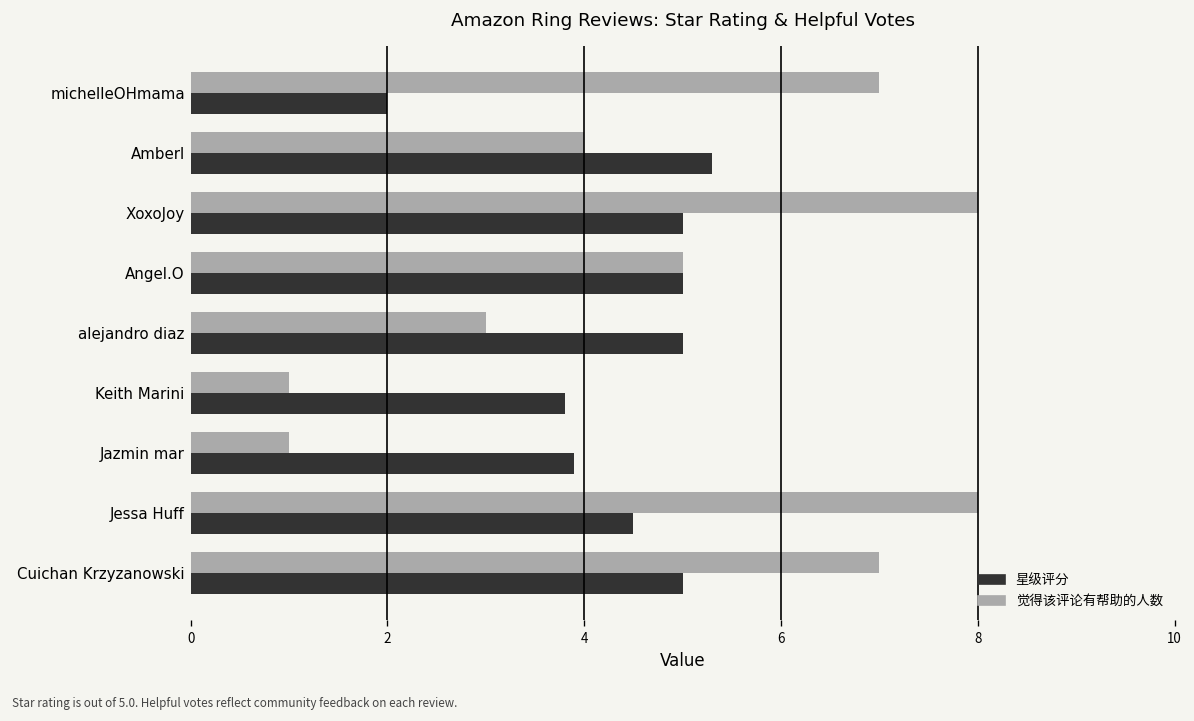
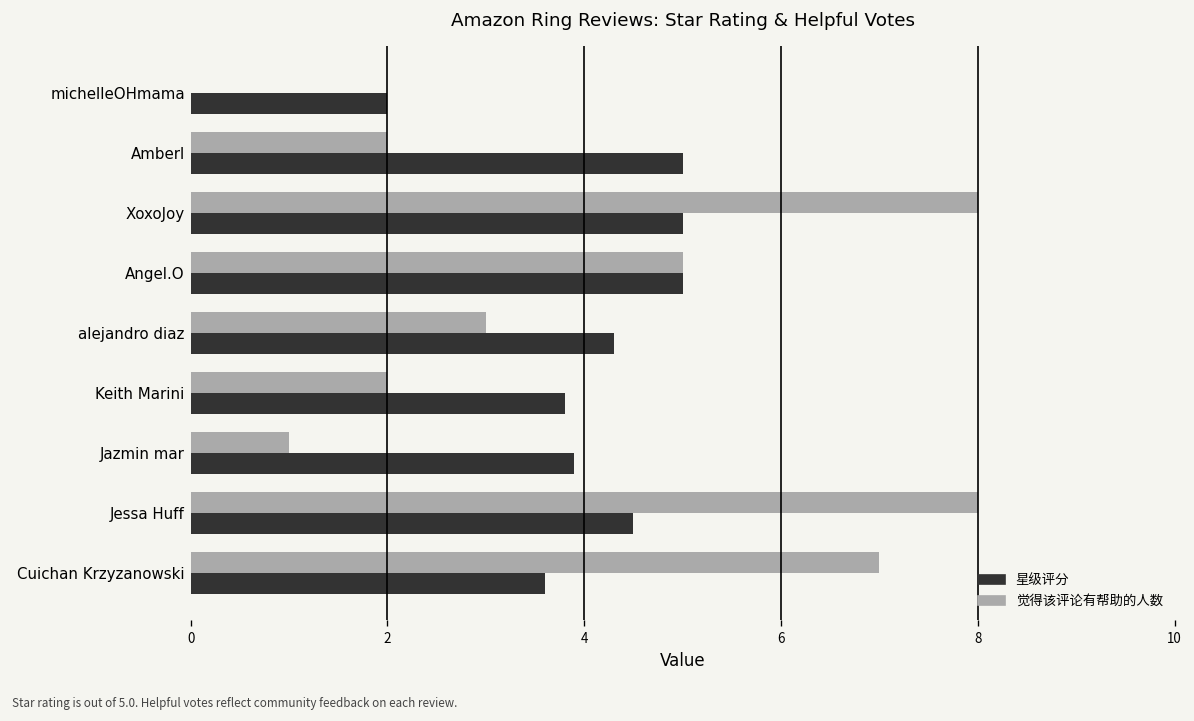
觉得该评论有帮助的人数, michelleOHmama: 7 -> 0
觉得该评论有帮助的人数, Amberl: 4 -> 2
星级评分, Amberl: 5.3 -> 5.0
星级评分, alejandro diaz: 5.0 -> 4.3
觉得该评论有帮助的人数, Keith Marini: 1 -> 2
星级评分, Cuichan Krzyzanowski: 5.0 -> 3.6
